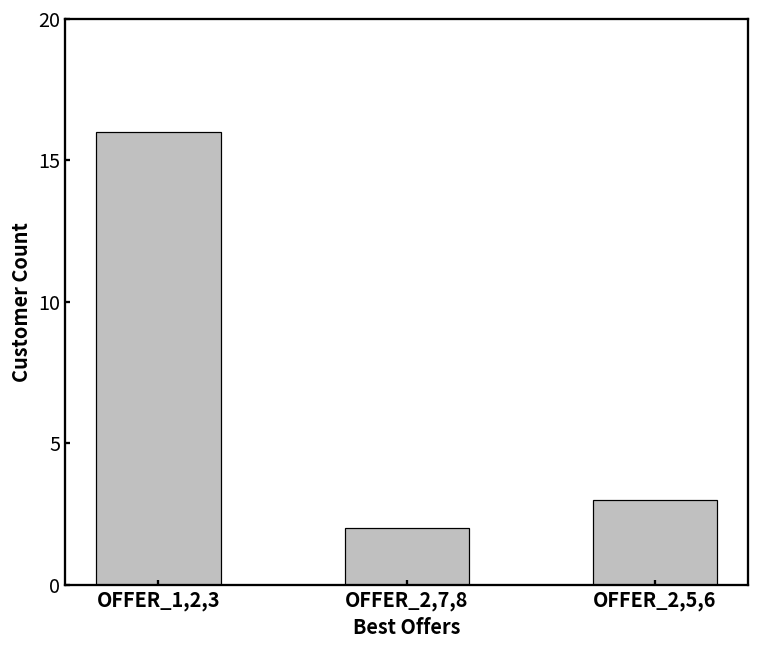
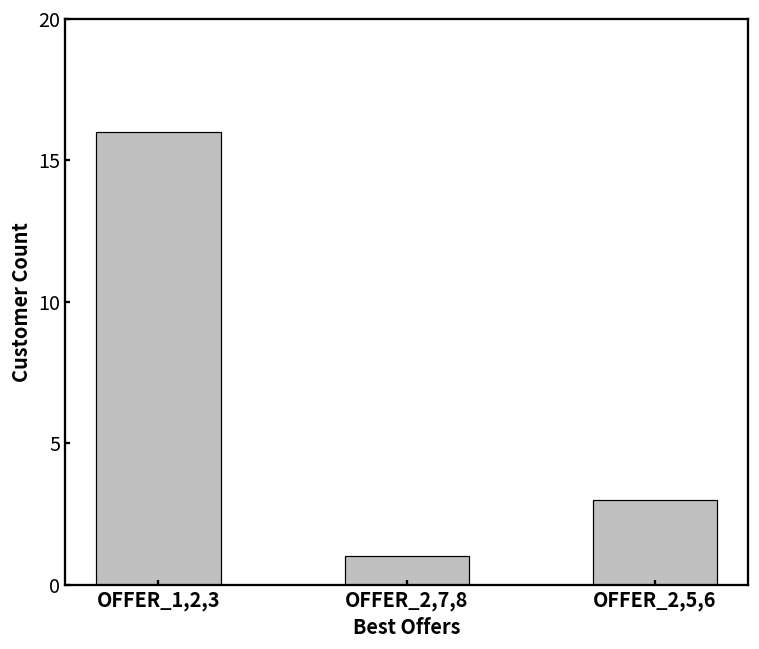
OFFER_2,7,8: 2 -> 1
